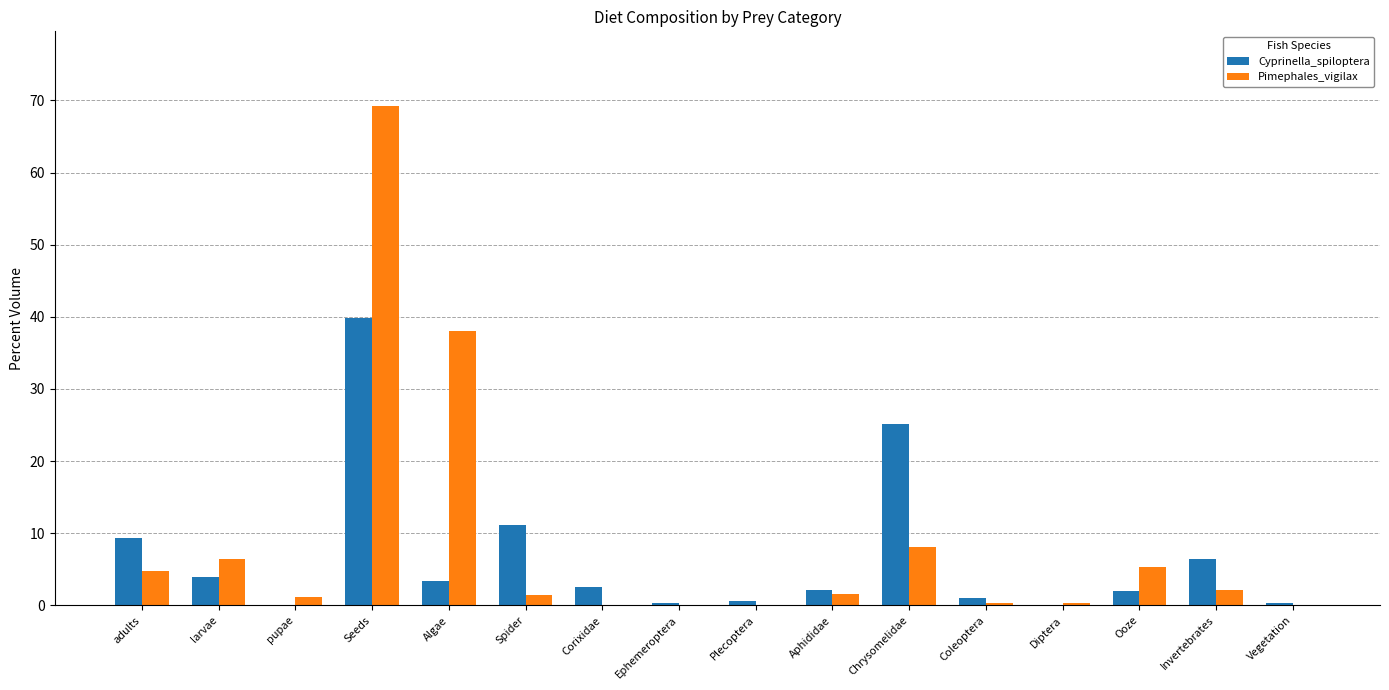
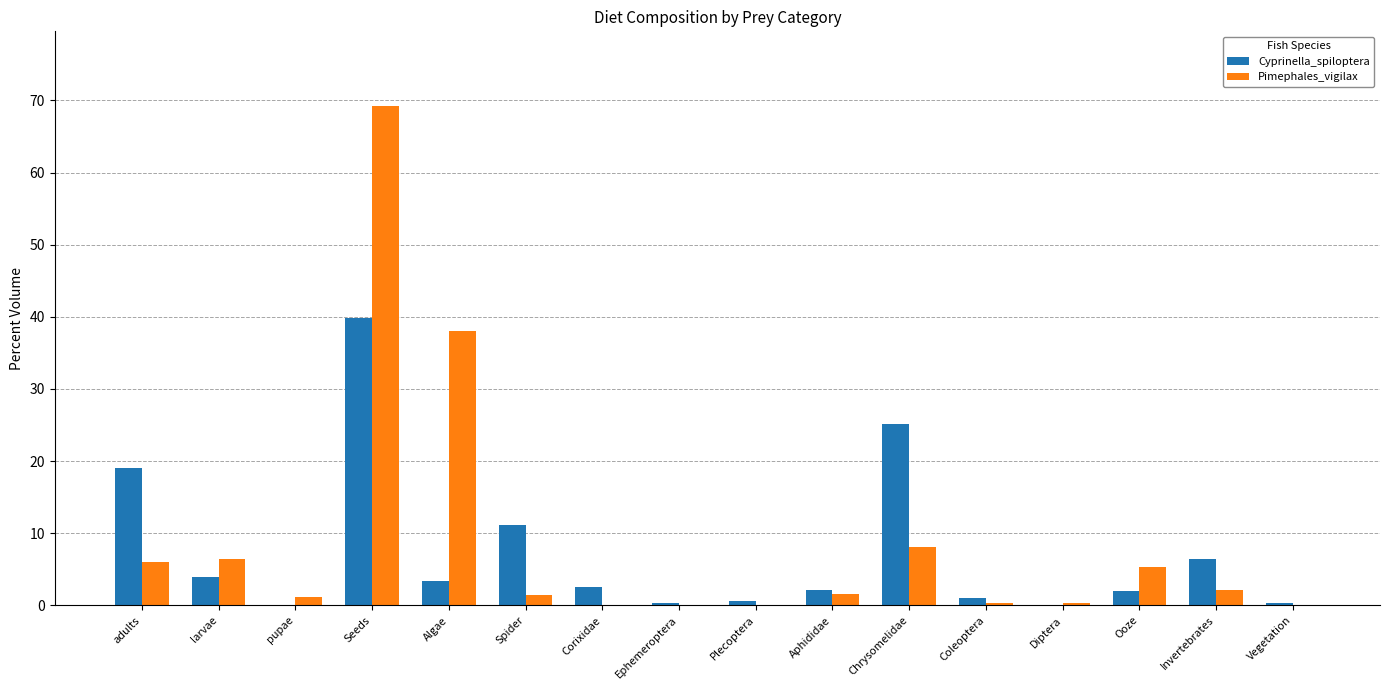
Cyprinella_spiloptera, adults: 9 -> 19
Pimephales_vigilax, adults: 5 -> 6
